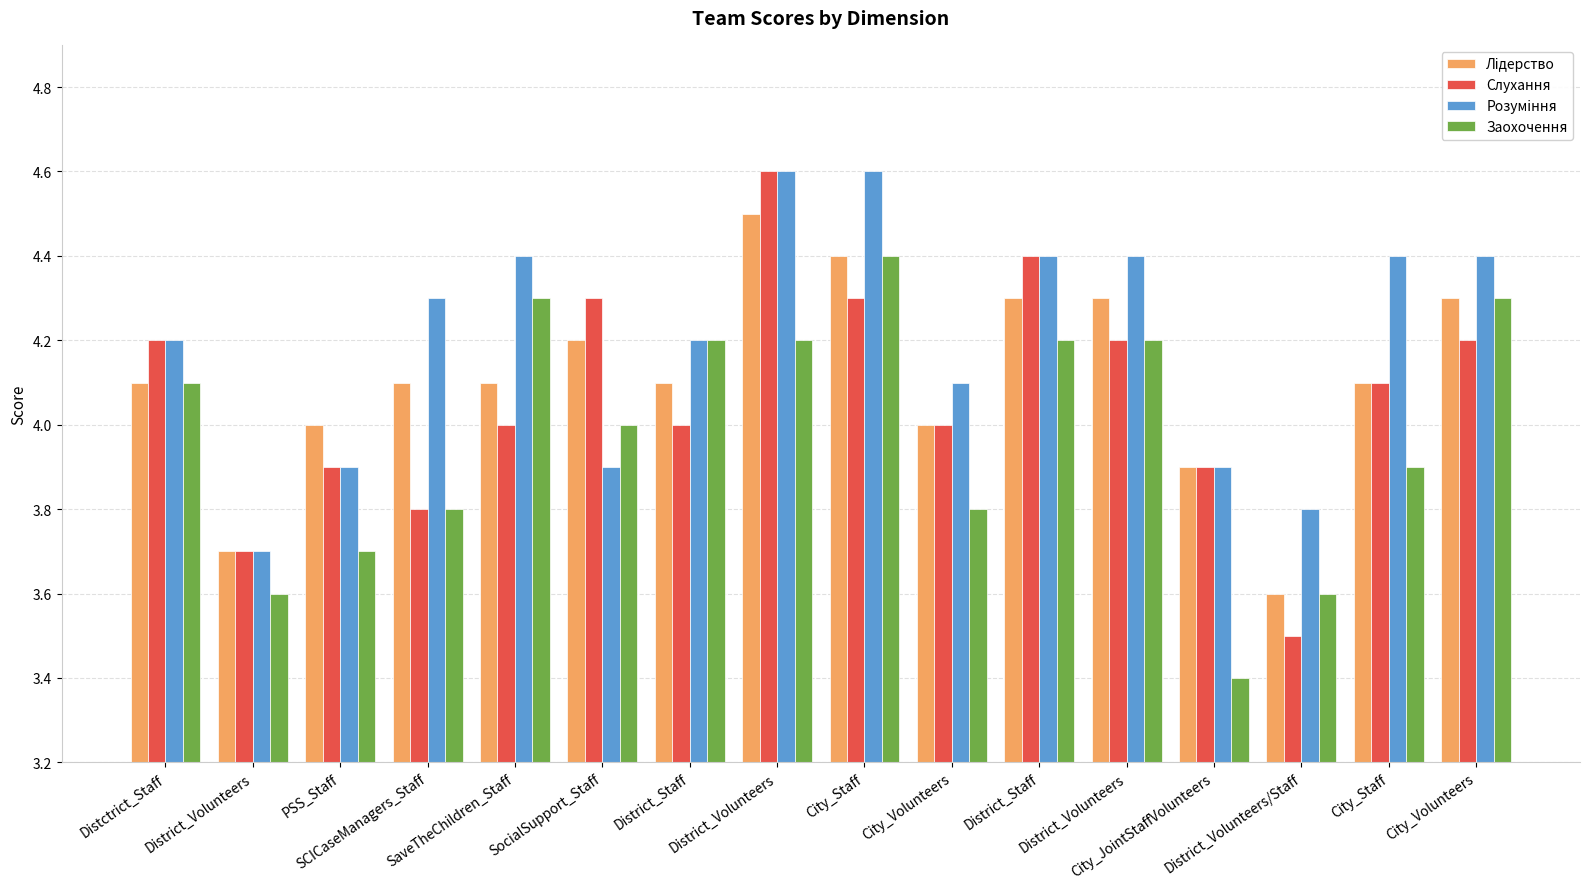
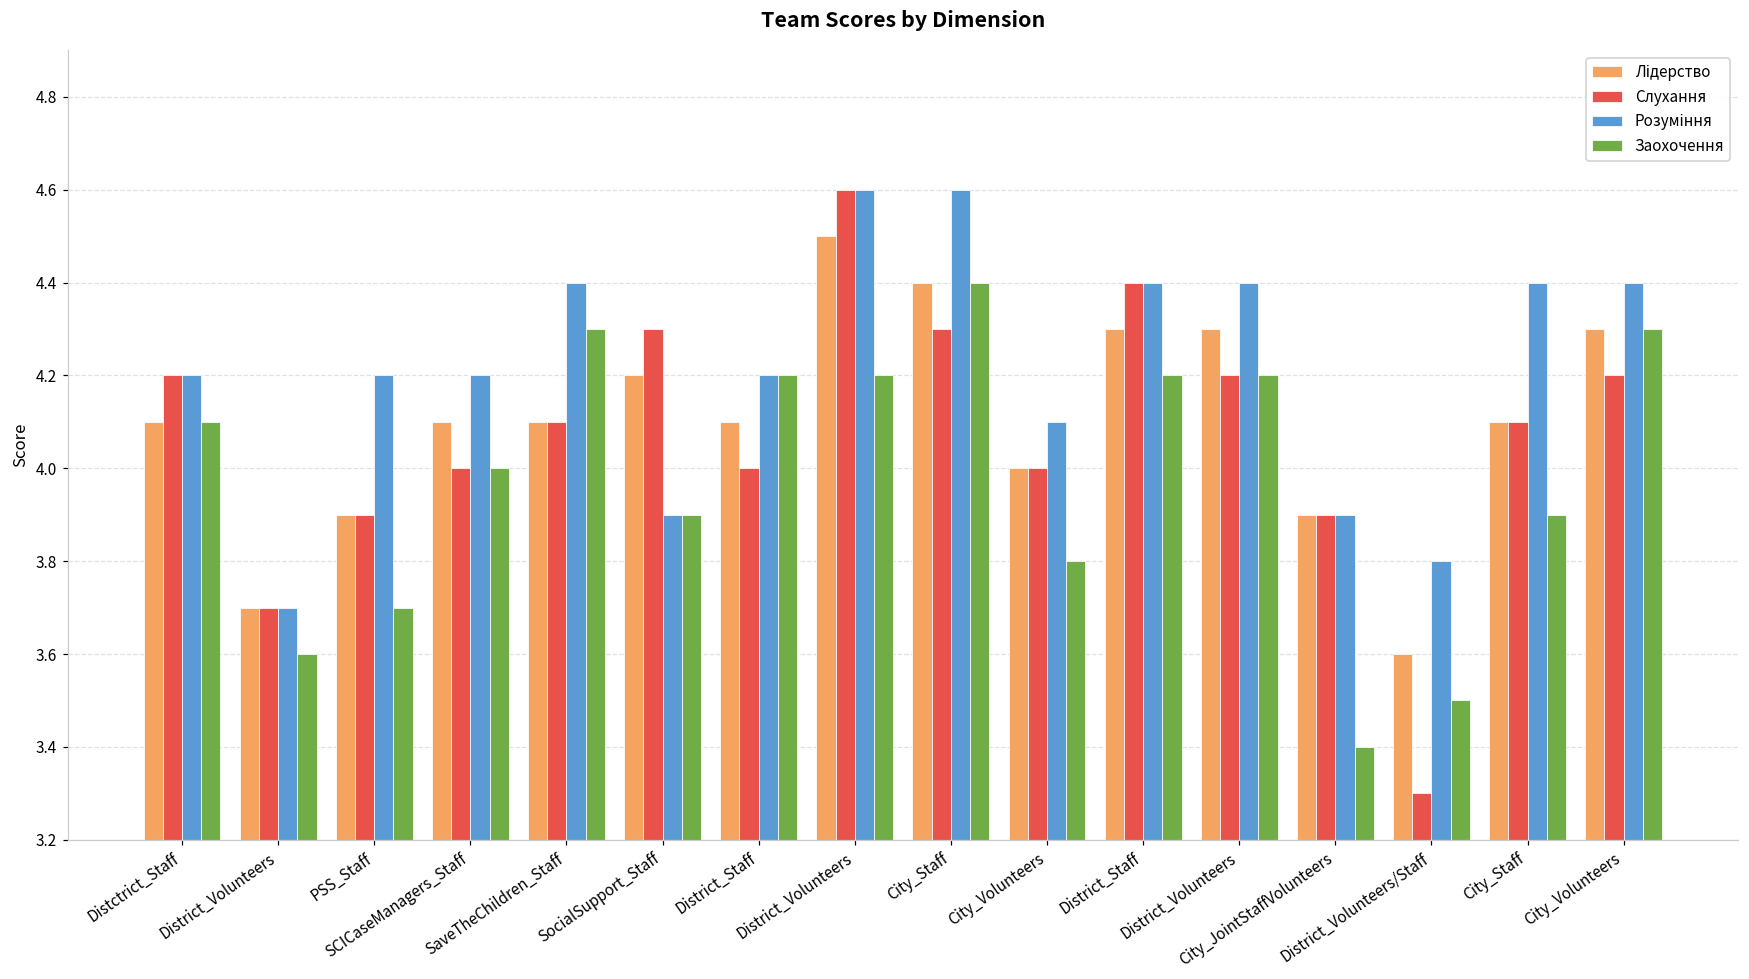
Лідерство, PSS_Staff: 4.0 -> 3.9
Розуміння, PSS_Staff: 3.9 -> 4.2
Слухання, SCICaseManagers_Staff: 3.8 -> 4.0
Розуміння, SCICaseManagers_Staff: 4.3 -> 4.2
Заохочення, SCICaseManagers_Staff: 3.8 -> 4.0
Слухання, SaveTheChildren_Staff: 4.0 -> 4.1
Заохочення, SocialSupport_Staff: 4.0 -> 3.9
Слухання, District_Volunteers/Staff: 3.5 -> 3.3
Заохочення, District_Volunteers/Staff: 3.6 -> 3.5
